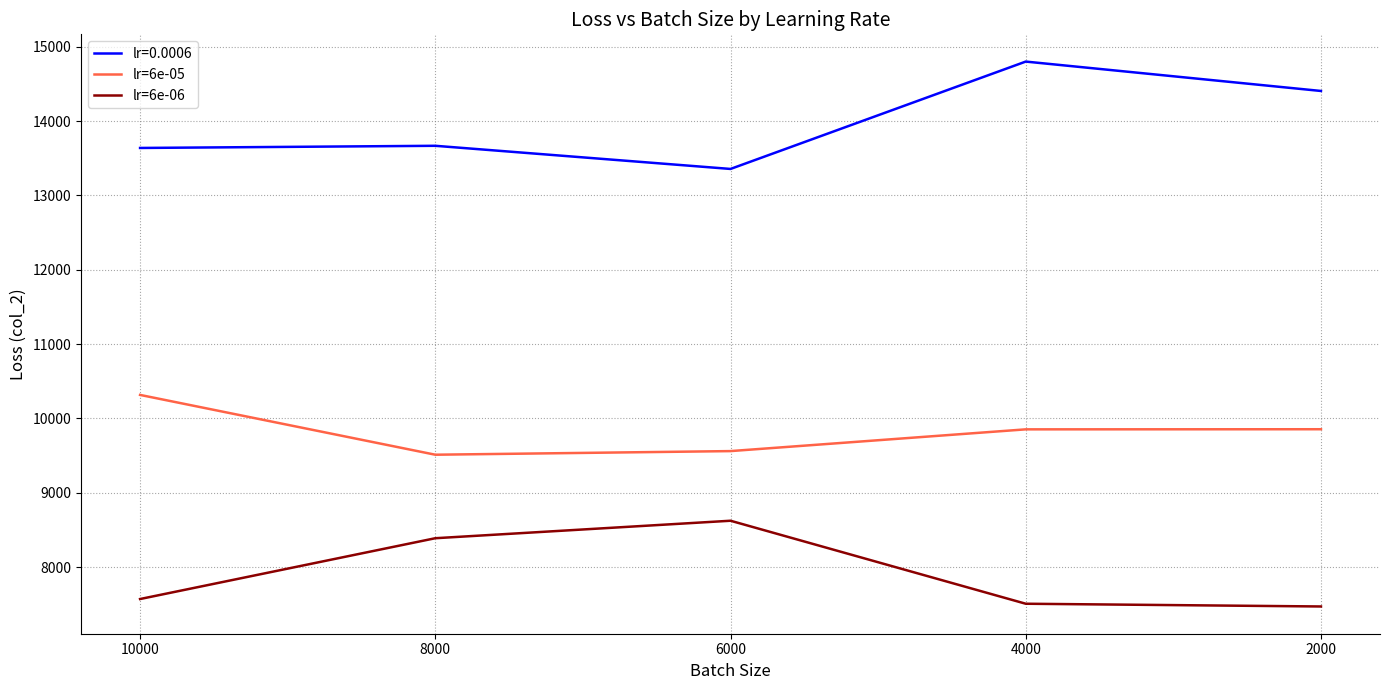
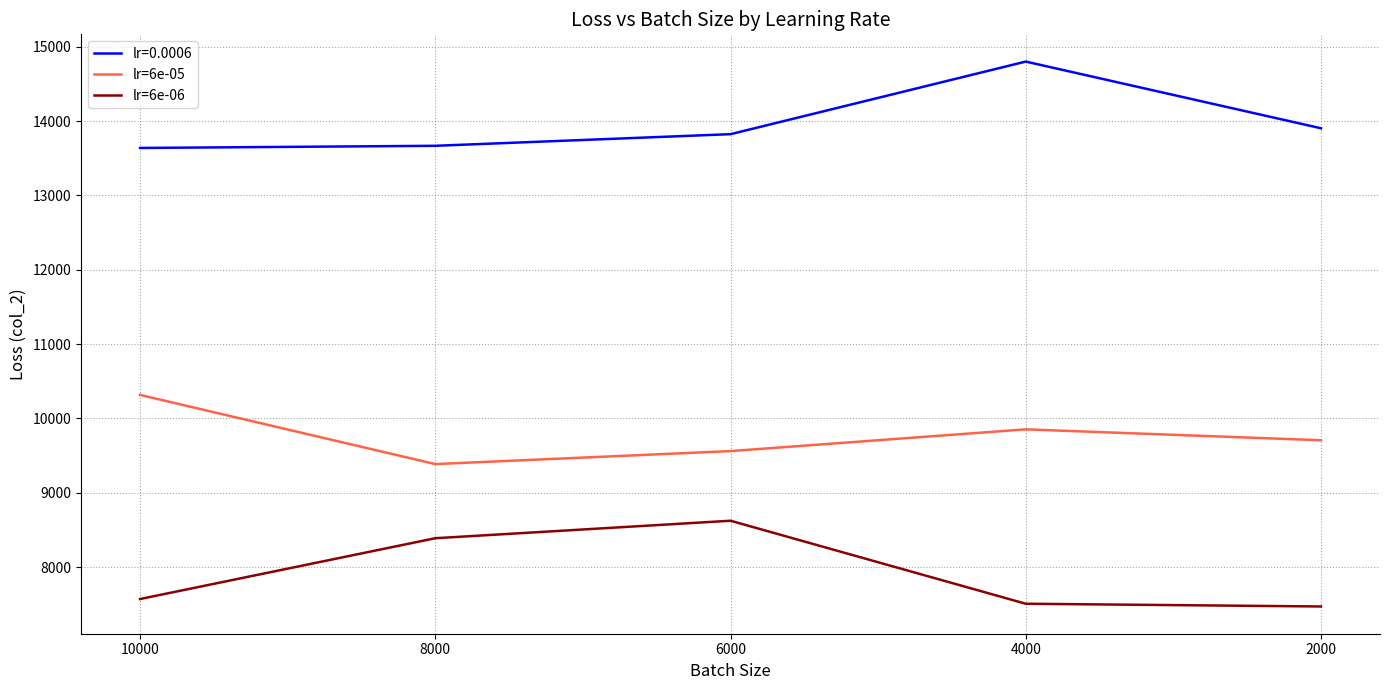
lr=6e-05, 8000: 9500 -> 9400
lr=0.0006, 6000: 13400 -> 13800
lr=0.0006, 2000: 14400 -> 13900
lr=6e-05, 2000: 9900 -> 9700
